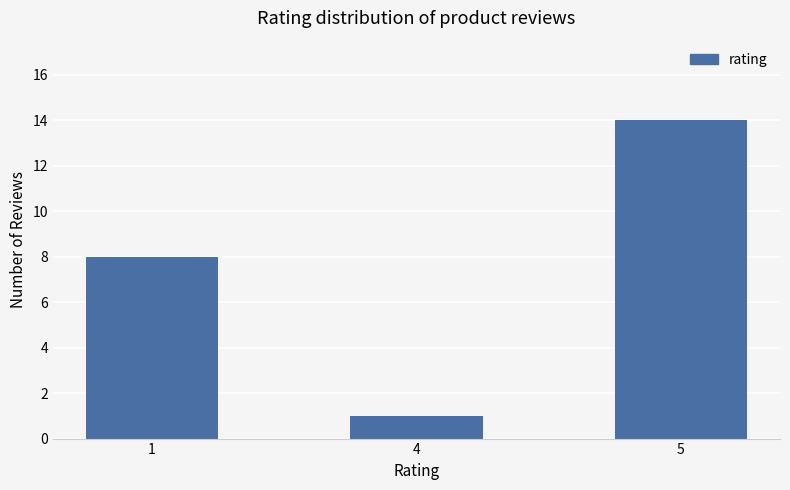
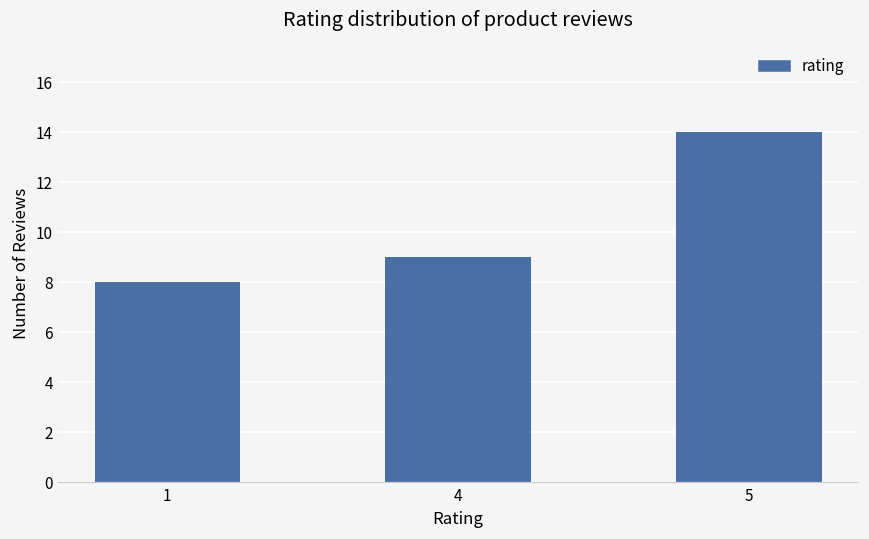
4: 1 -> 9
